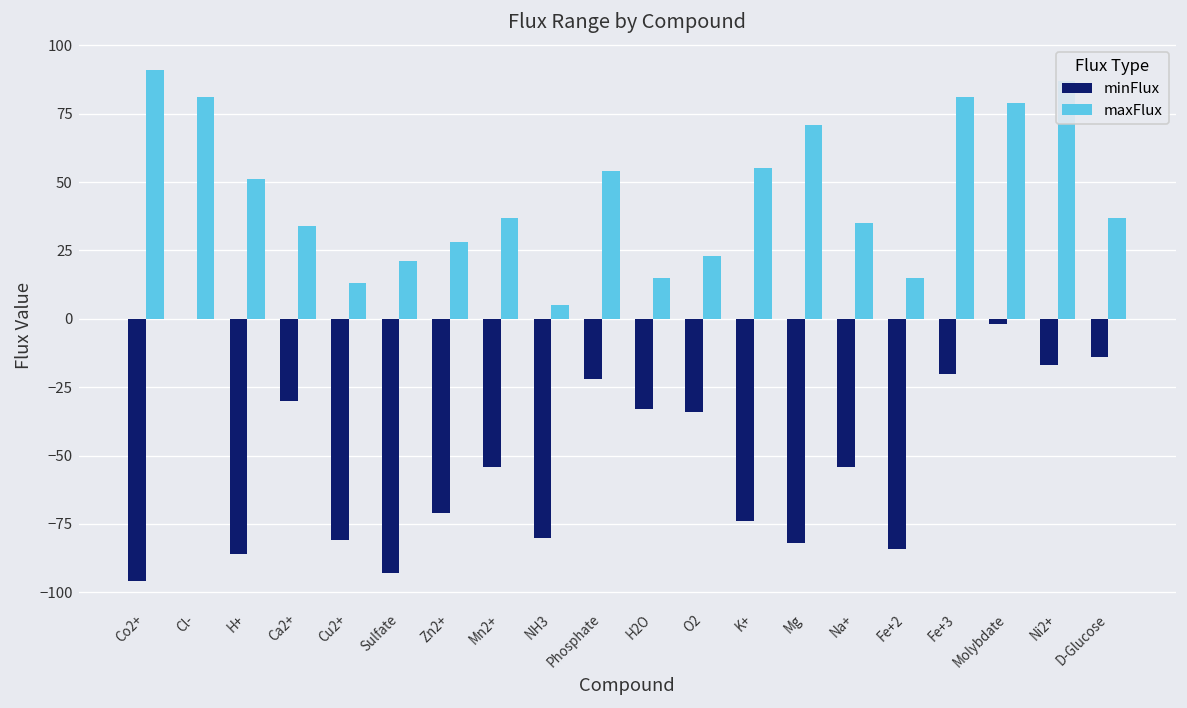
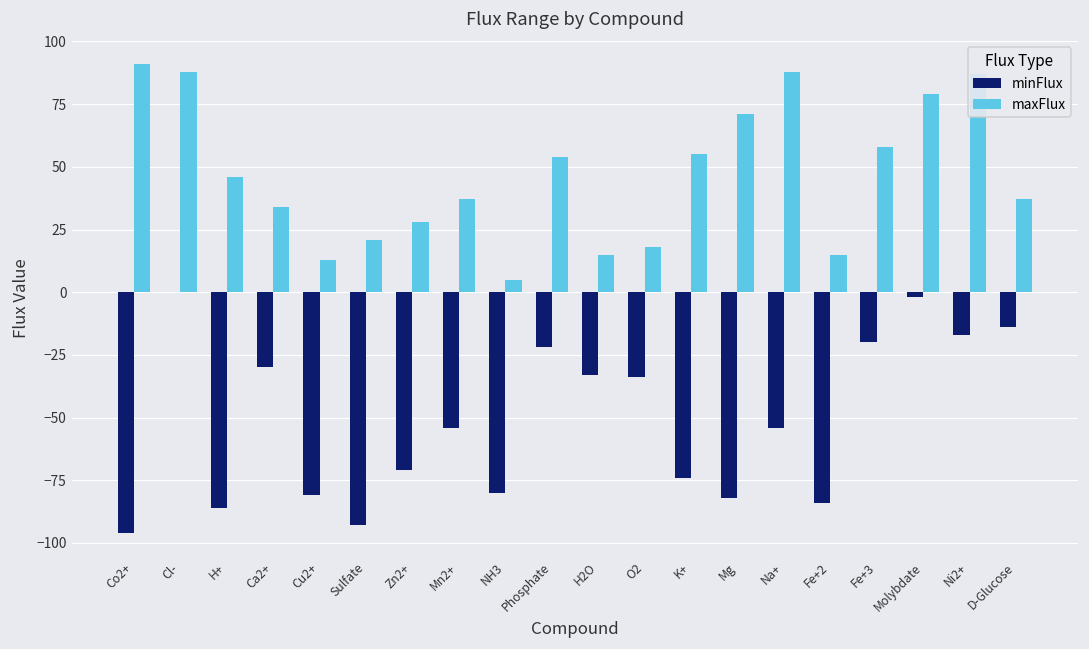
maxFlux, Cl-: 81 -> 88
maxFlux, H+: 51 -> 46
maxFlux, O2: 23 -> 18
maxFlux, Na+: 35 -> 88
maxFlux, Fe+3: 81 -> 58
